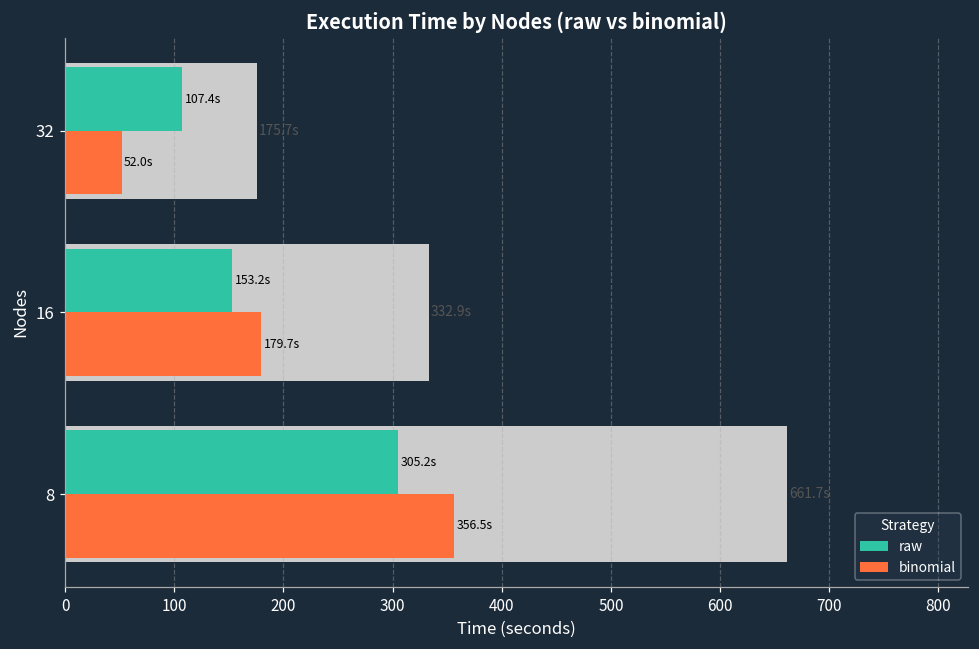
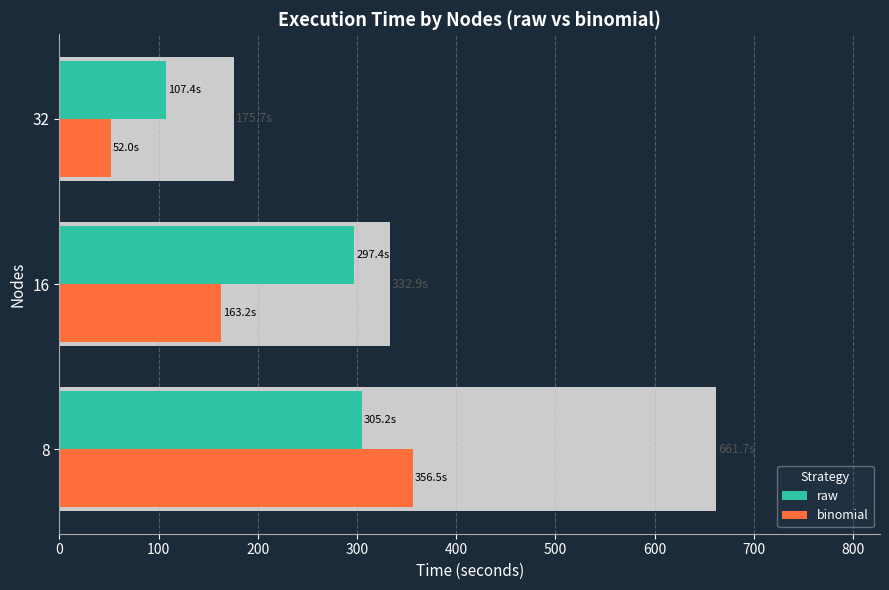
raw, 16: 153.2s -> 297.4s
binomial, 16: 179.7s -> 163.2s
